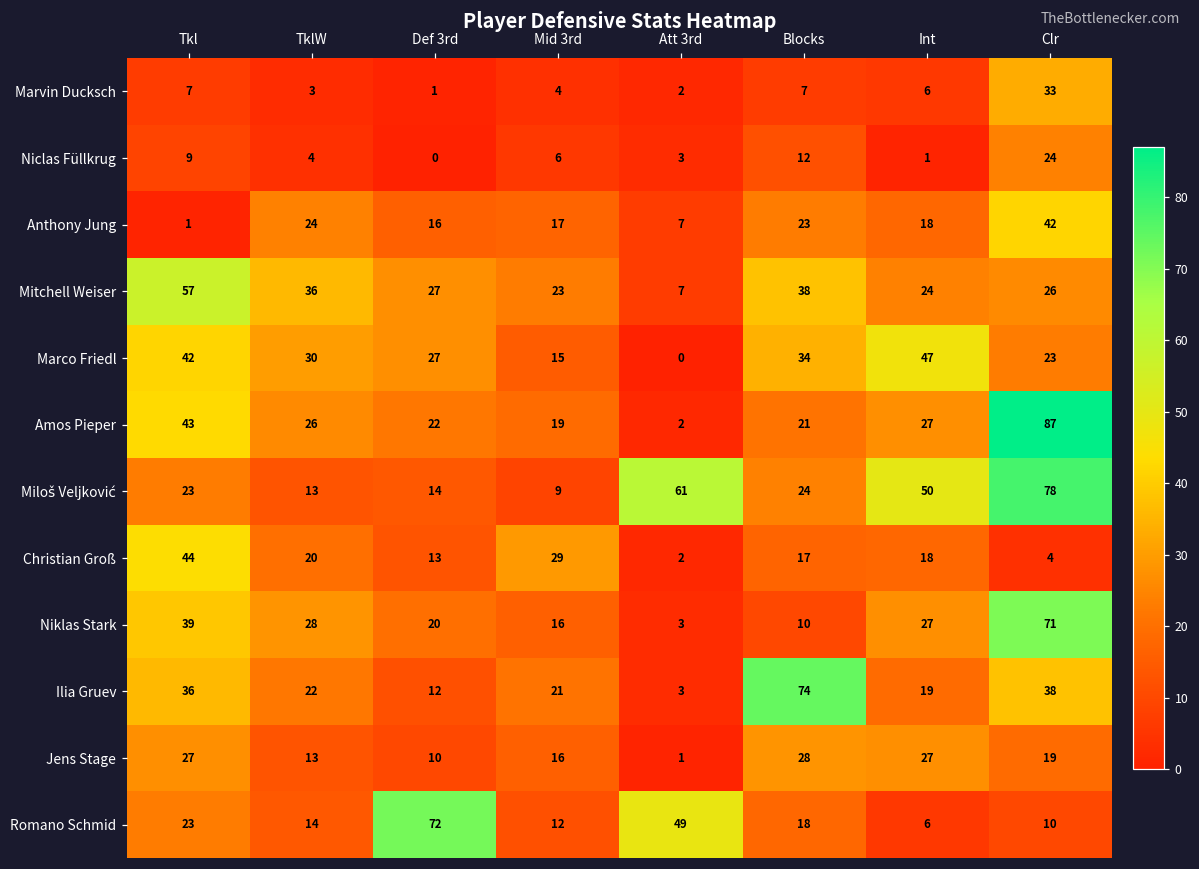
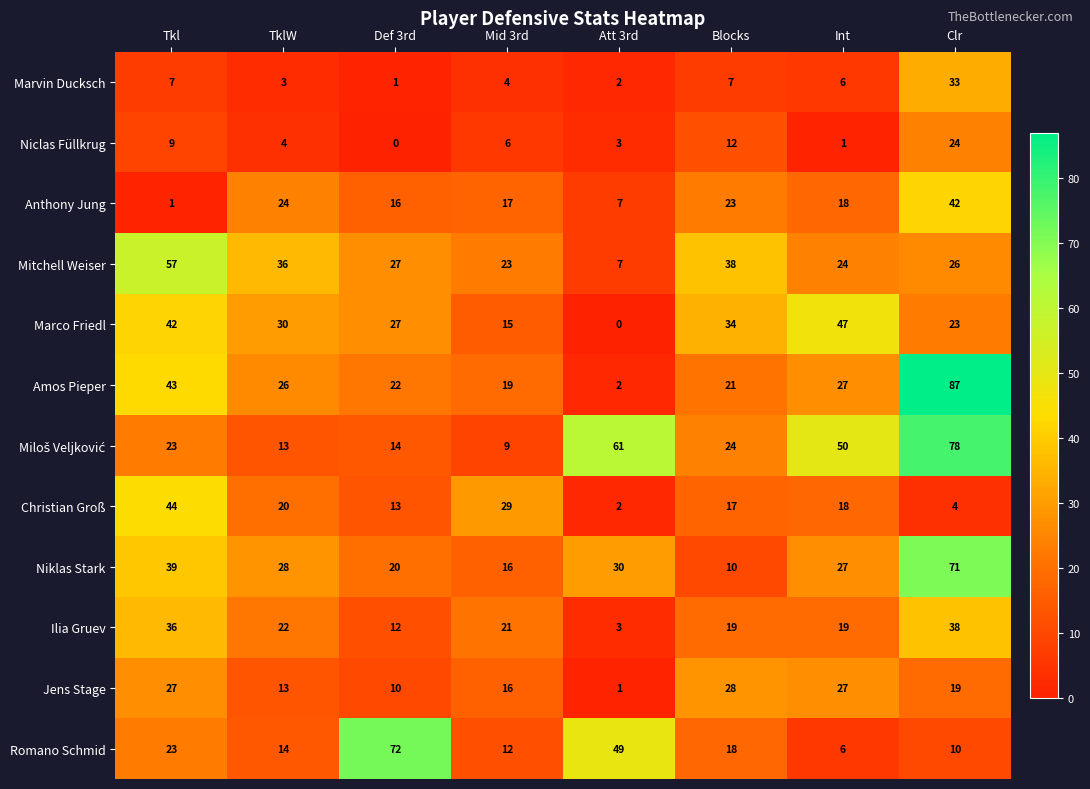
Niklas Stark, Att 3rd: 3 -> 30
Ilia Gruev, Blocks: 74 -> 19
